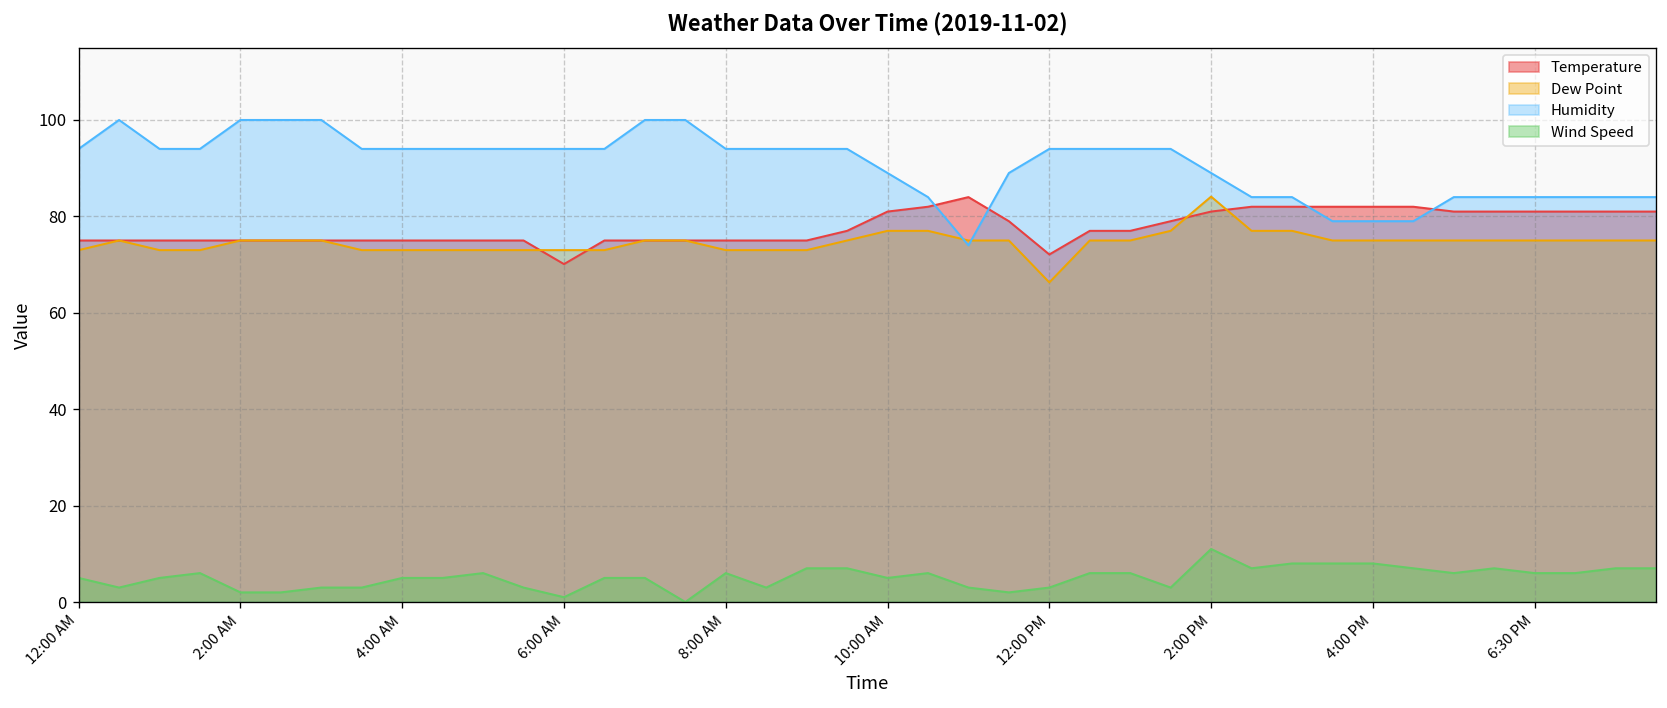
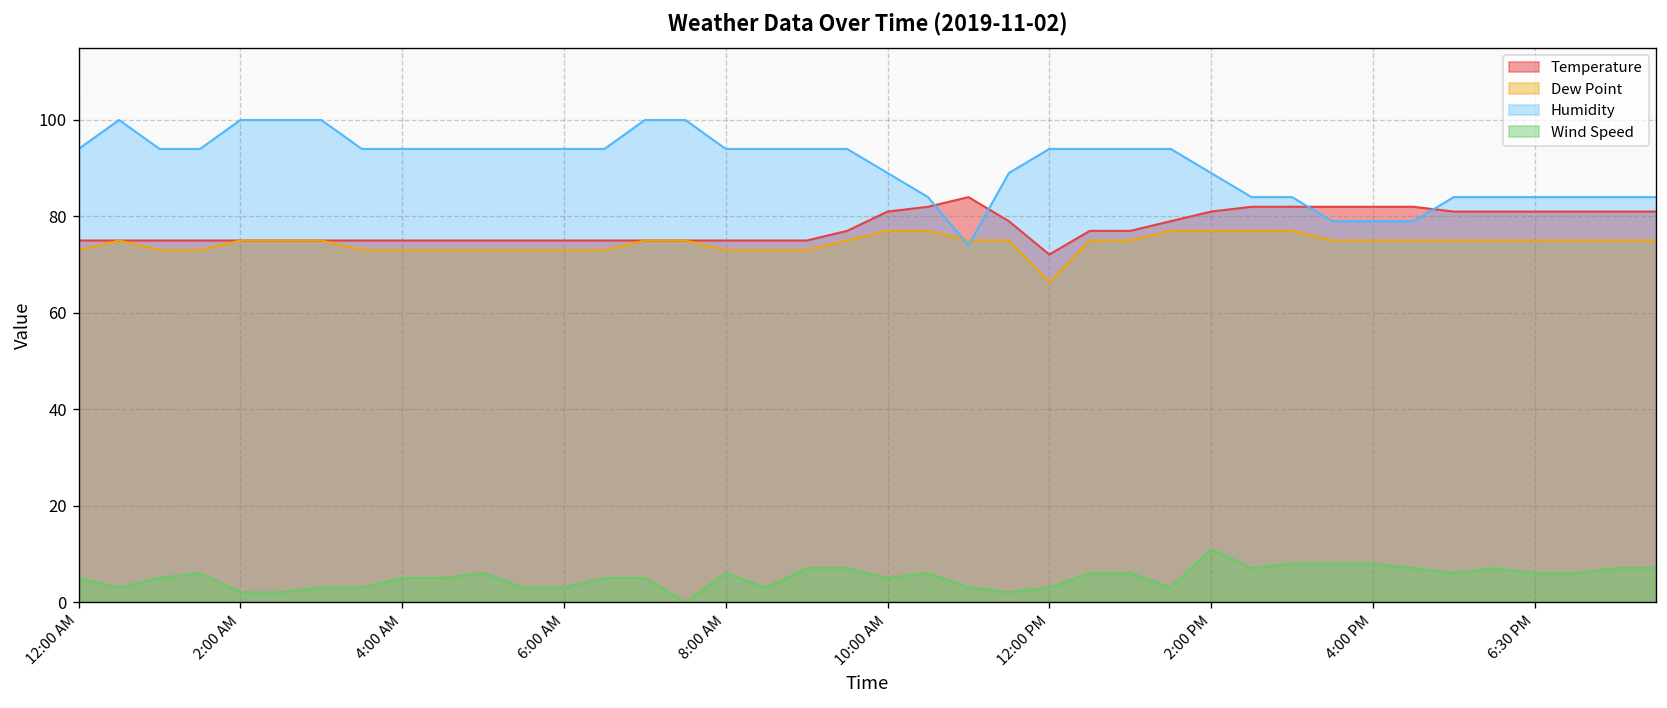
Temperature, 6:00 AM: 70 -> 75
Wind Speed, 6:00 AM: 1 -> 3
Dew Point, 2:00 PM: 84 -> 77
